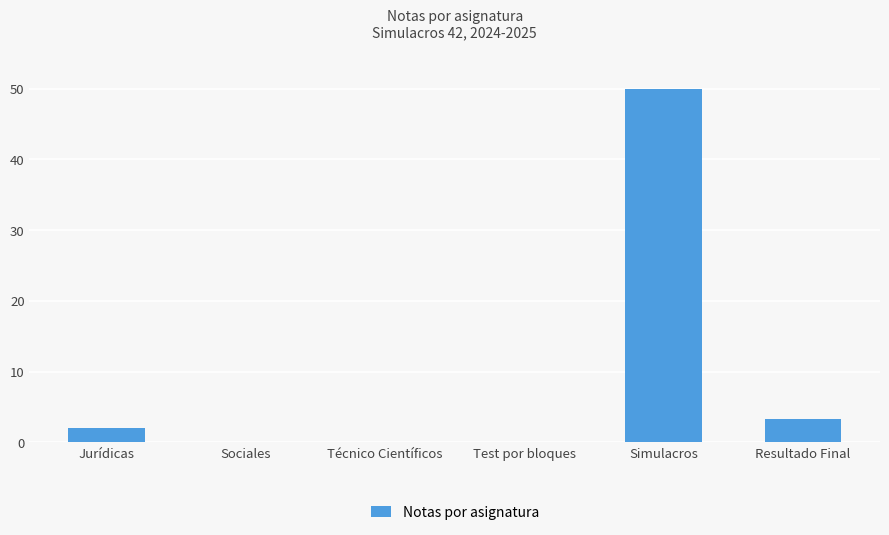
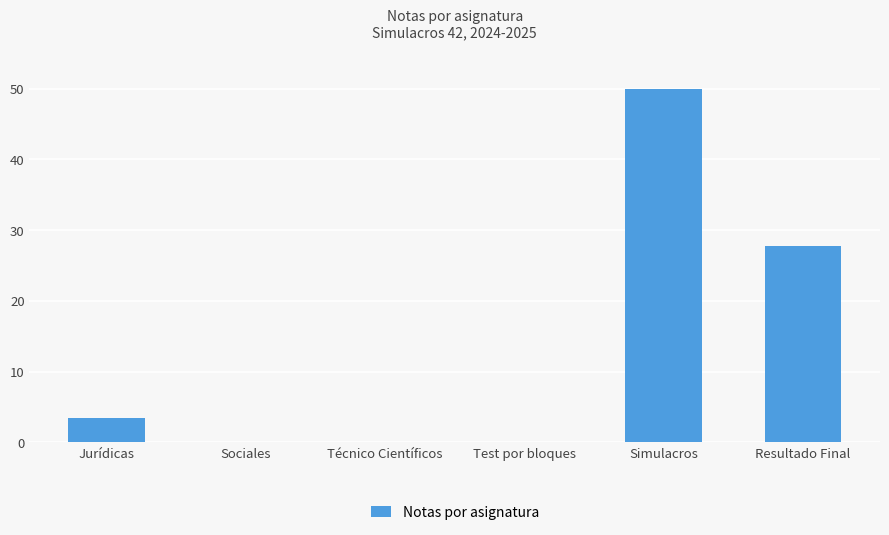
Jurídicas: 2 -> 3
Resultado Final: 3 -> 28
